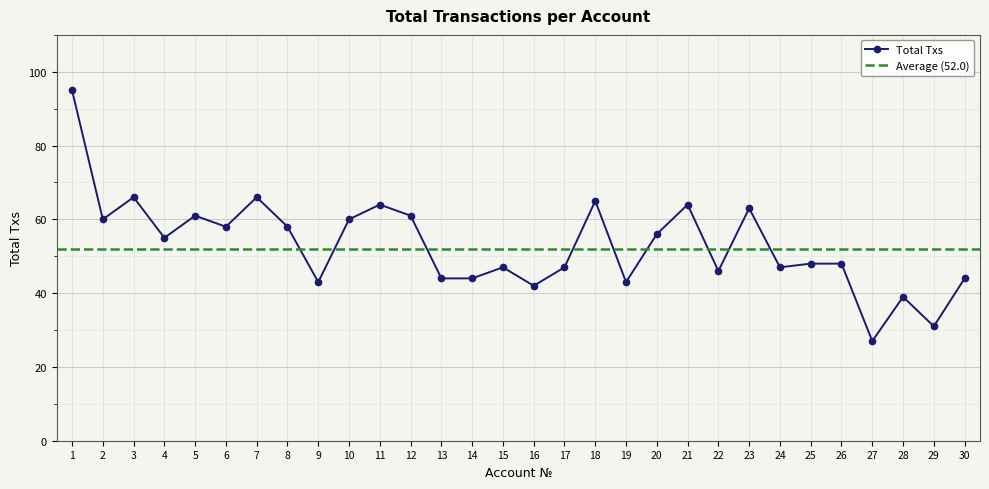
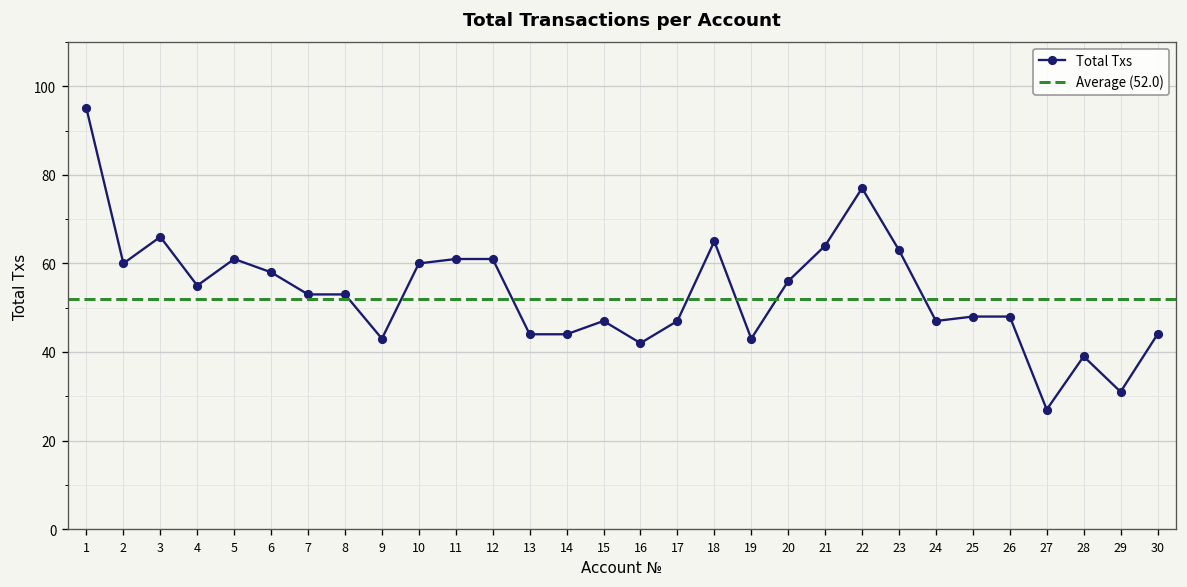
7: 66 -> 53
8: 58 -> 53
11: 64 -> 61
22: 46 -> 77
